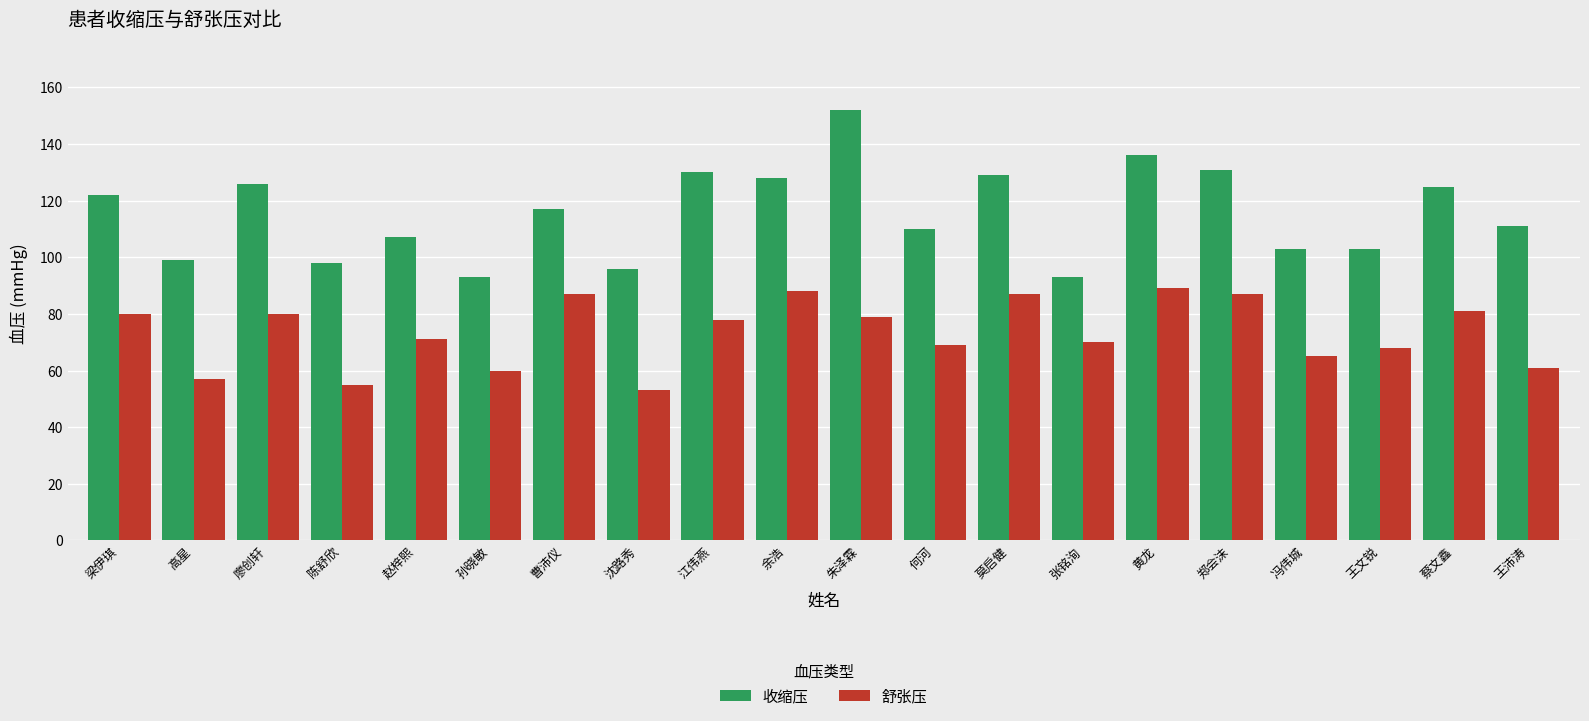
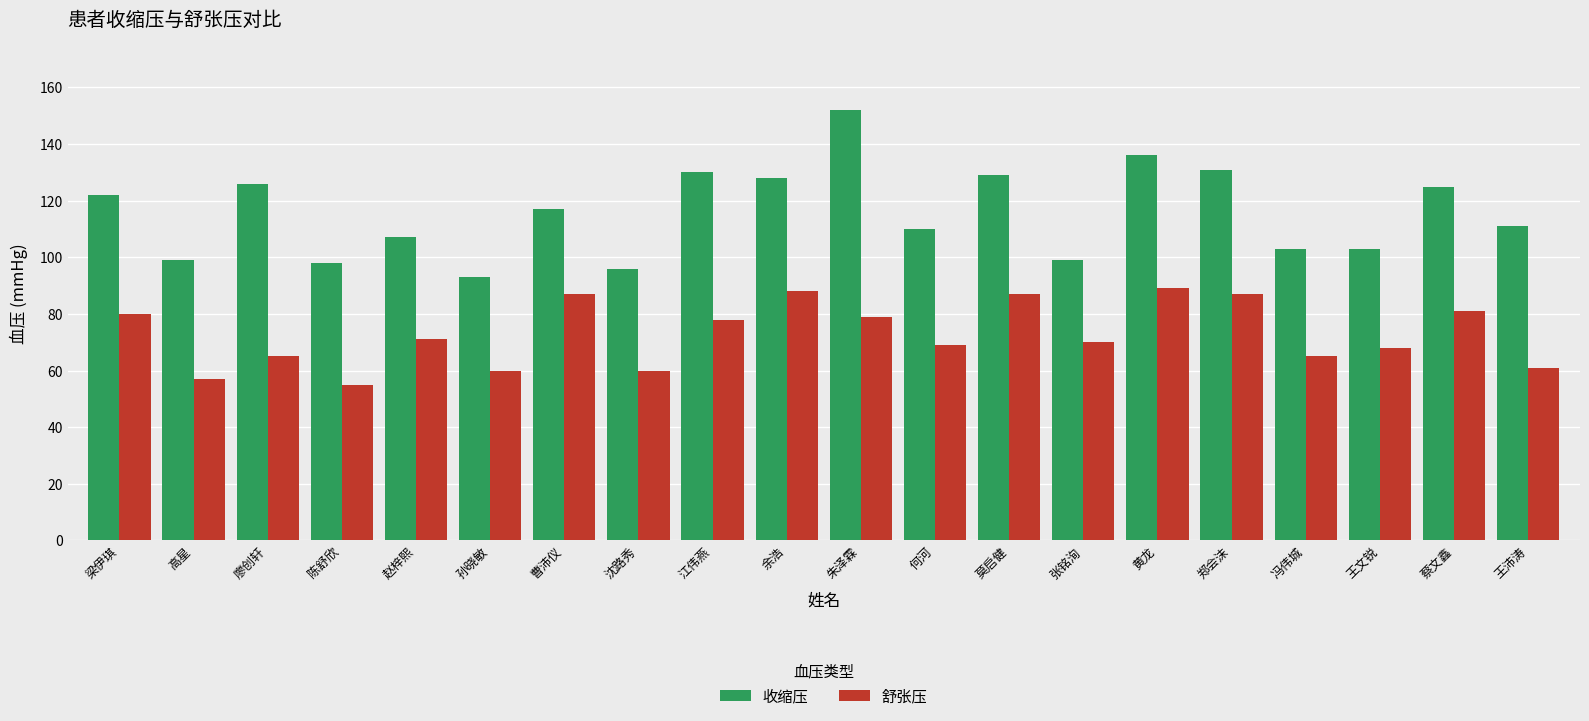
舒张压, 廖创轩: 80 -> 65
舒张压, 沈路秀: 53 -> 60
收缩压, 张铭洵: 93 -> 99
